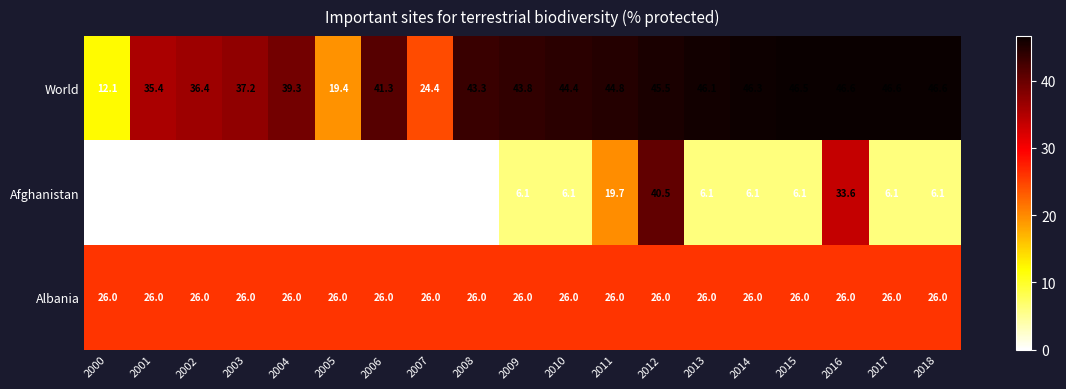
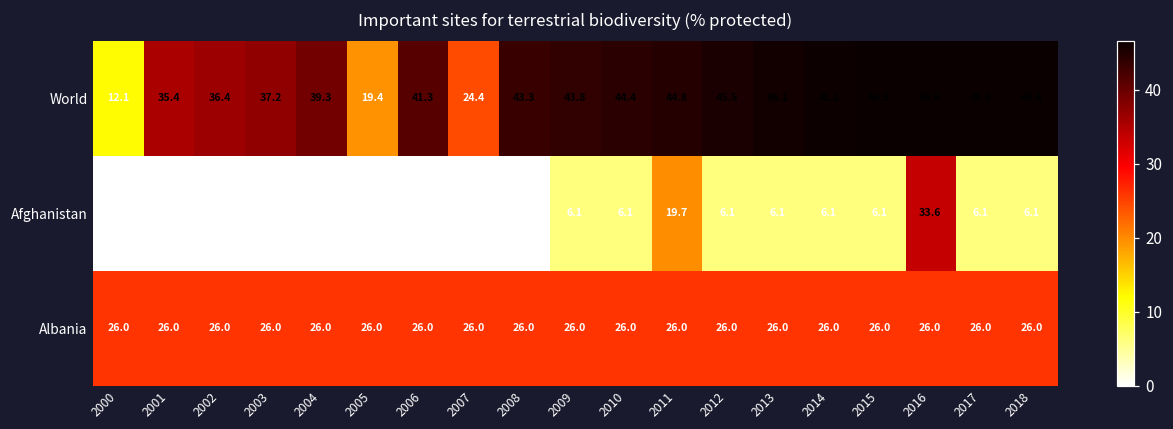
Afghanistan, 2012: 40.5 -> 6.1
